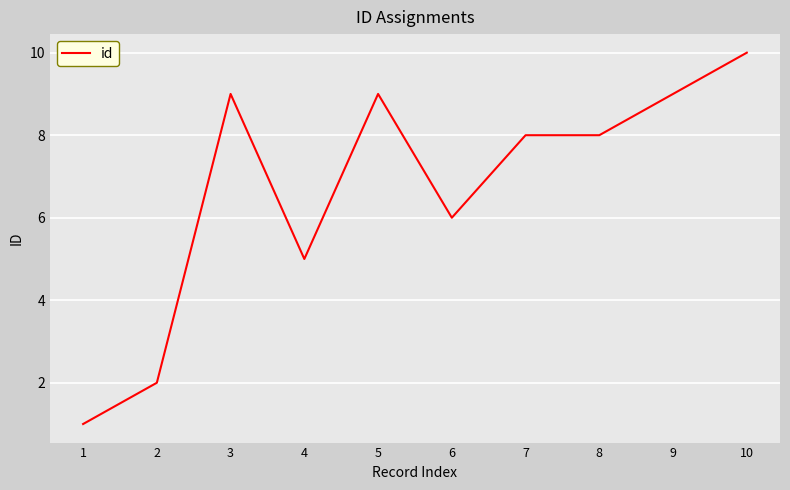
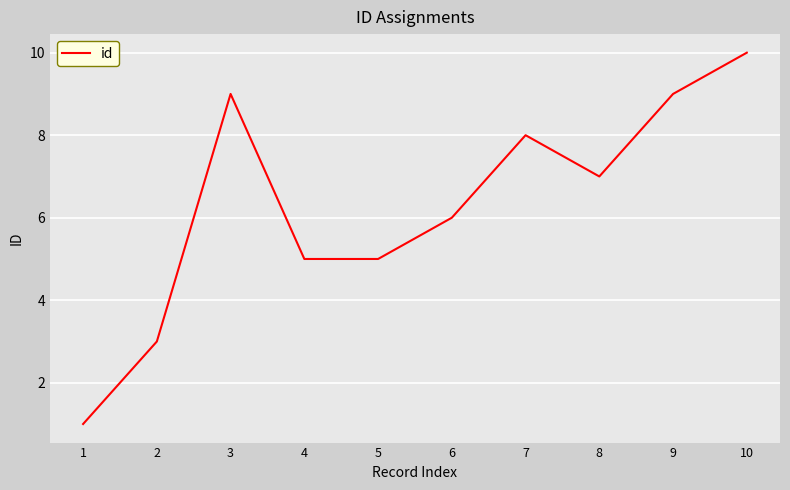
2: 2 -> 3
5: 9 -> 5
8: 8 -> 7
